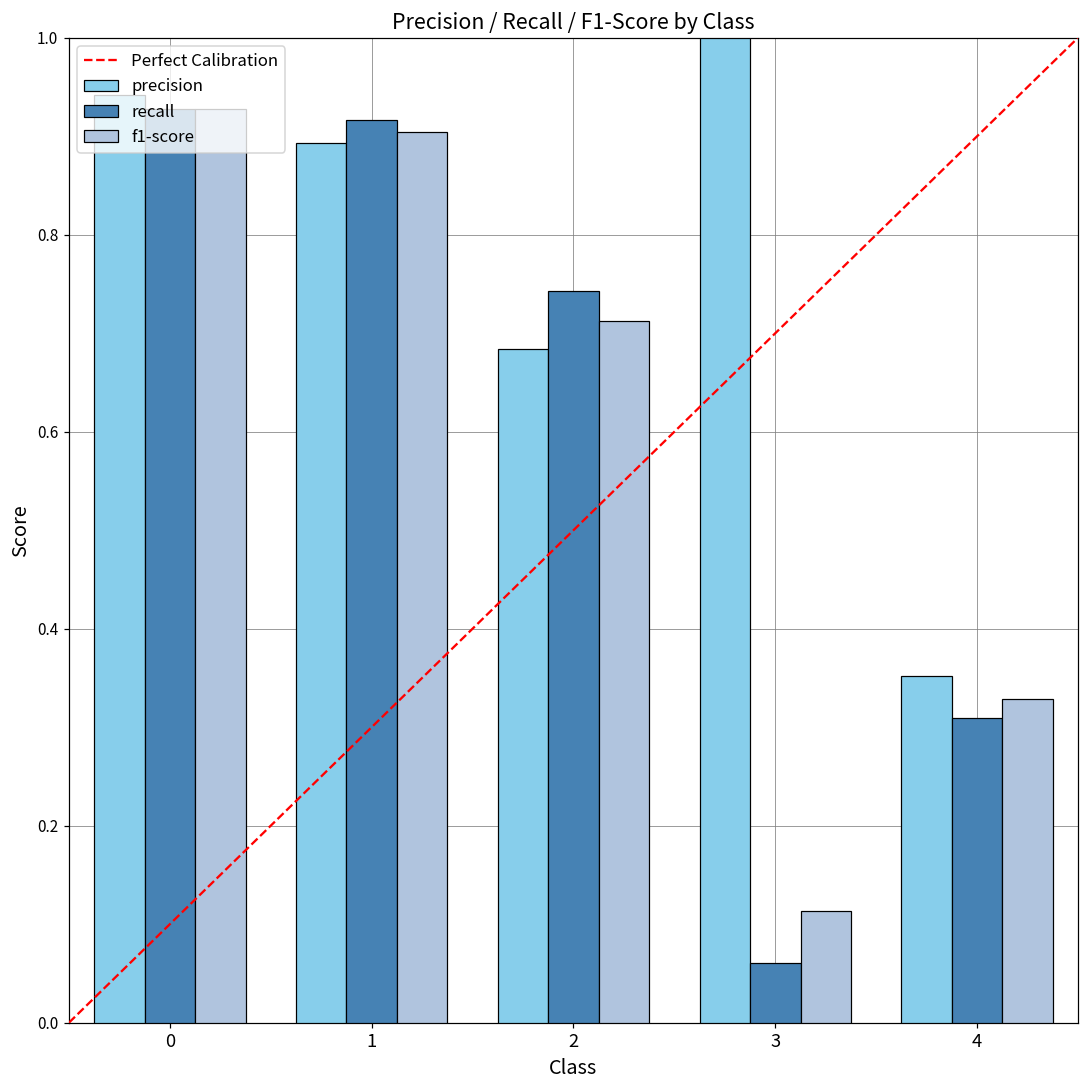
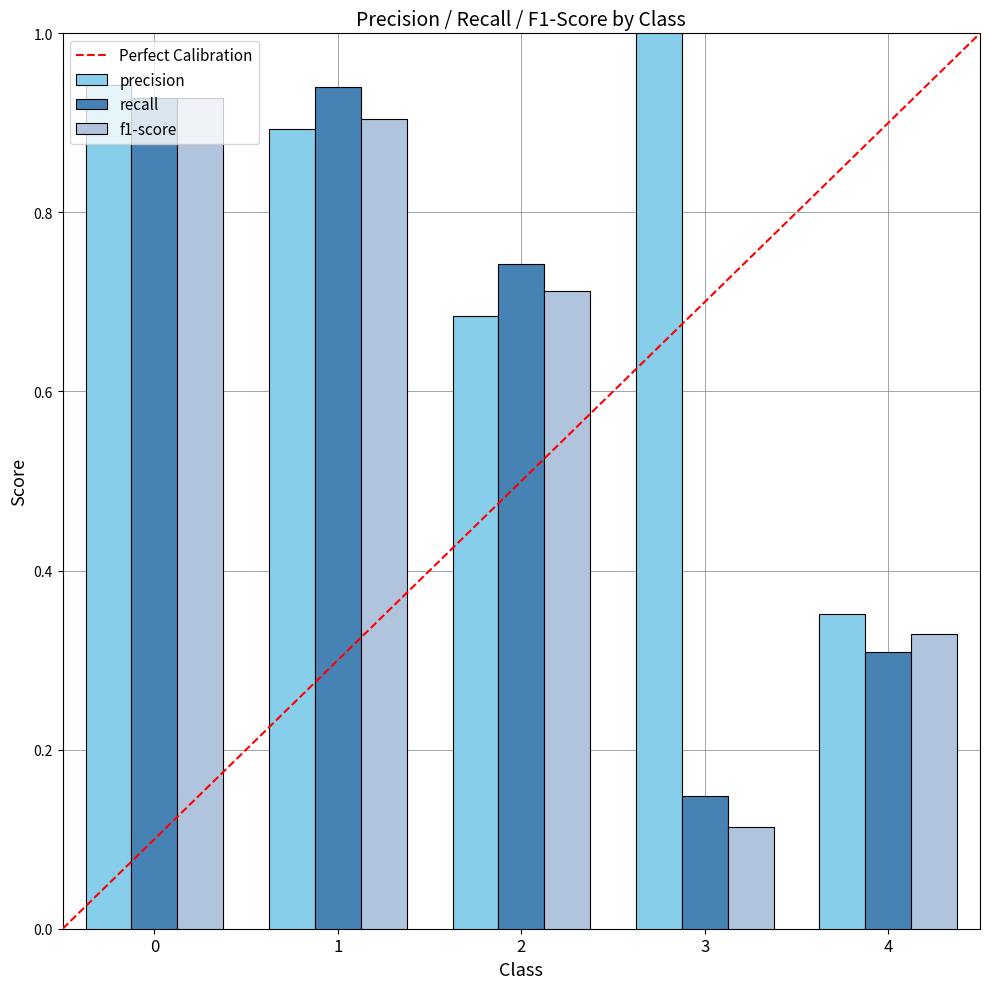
recall, 1: 0.92 -> 0.94
recall, 3: 0.06 -> 0.15
